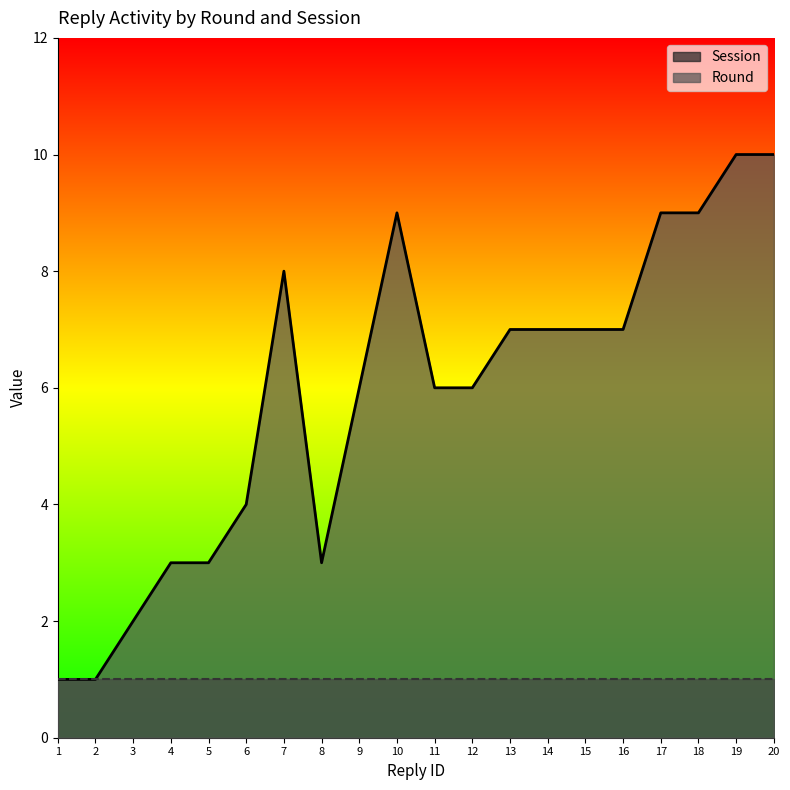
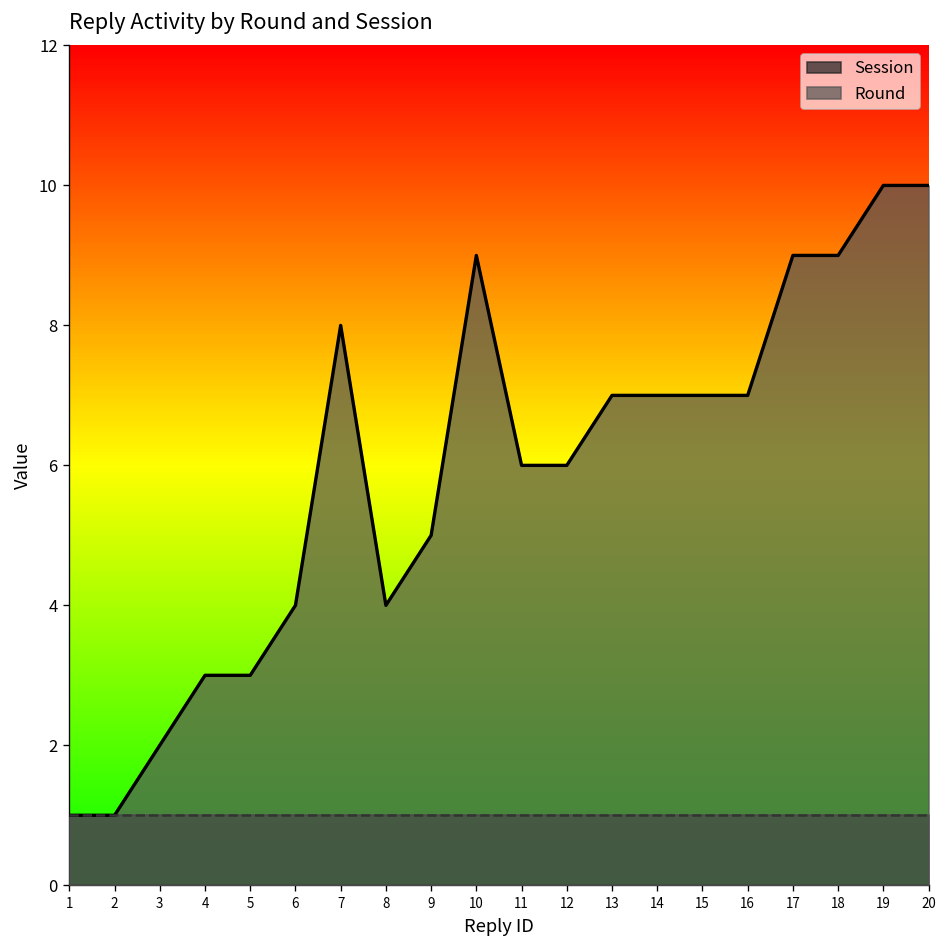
Round, 8: 3 -> 4
Round, 9: 6 -> 5
